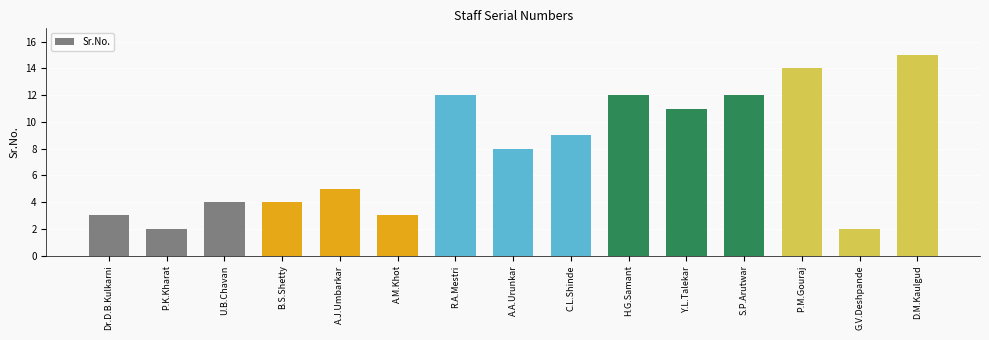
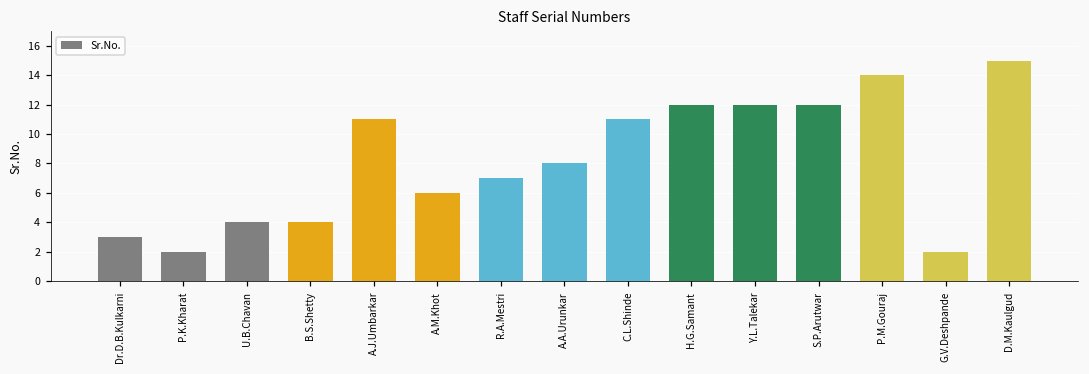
A.J.Umbarkar: 5 -> 11
A.M.Khot: 3 -> 6
R.A.Mestri: 12 -> 7
C.L.Shinde: 9 -> 11
Y.L.Talekar: 11 -> 12
